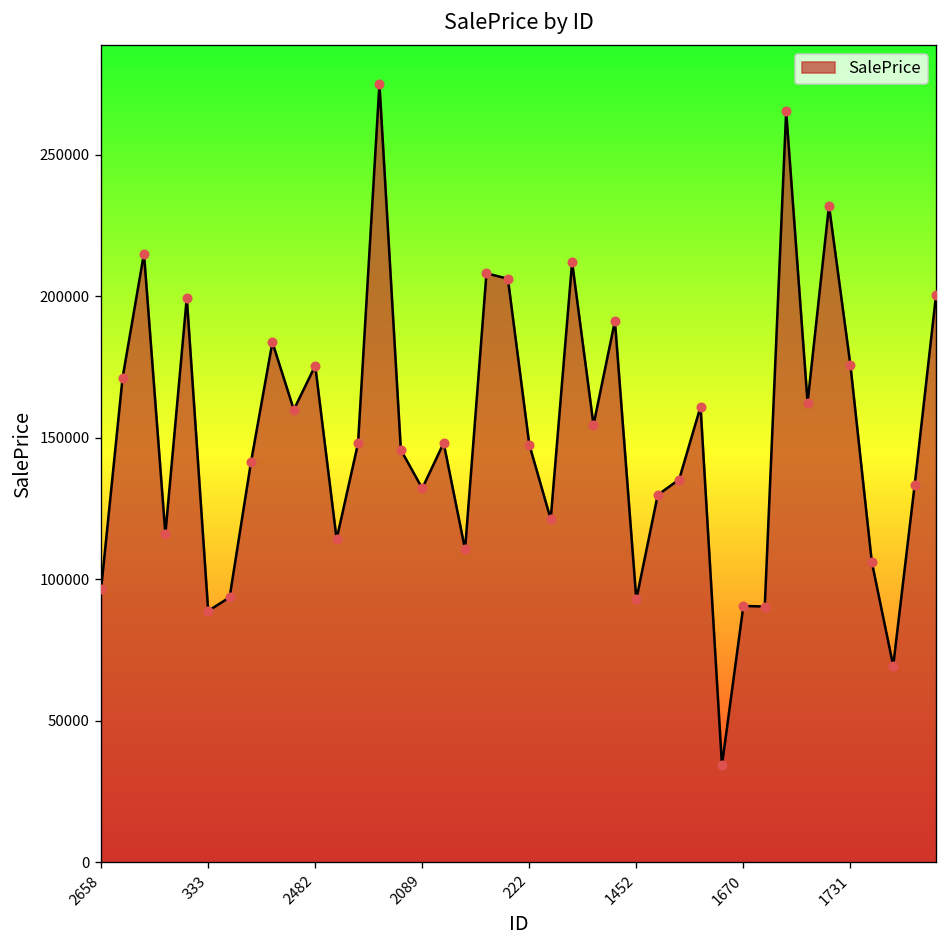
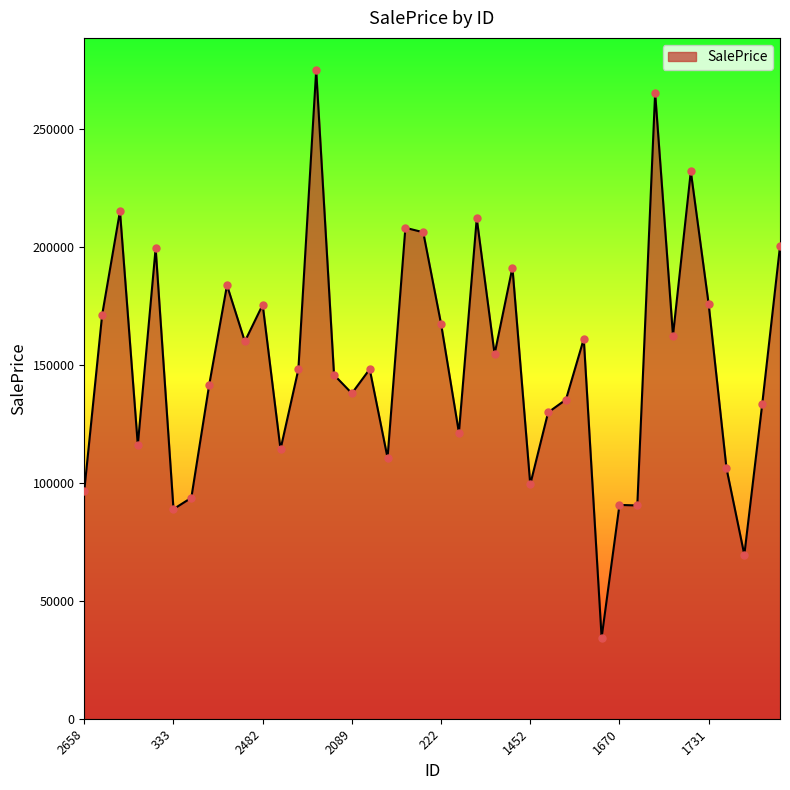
2089: 132000 -> 138000
222: 148000 -> 167000
1452: 93000 -> 99000
